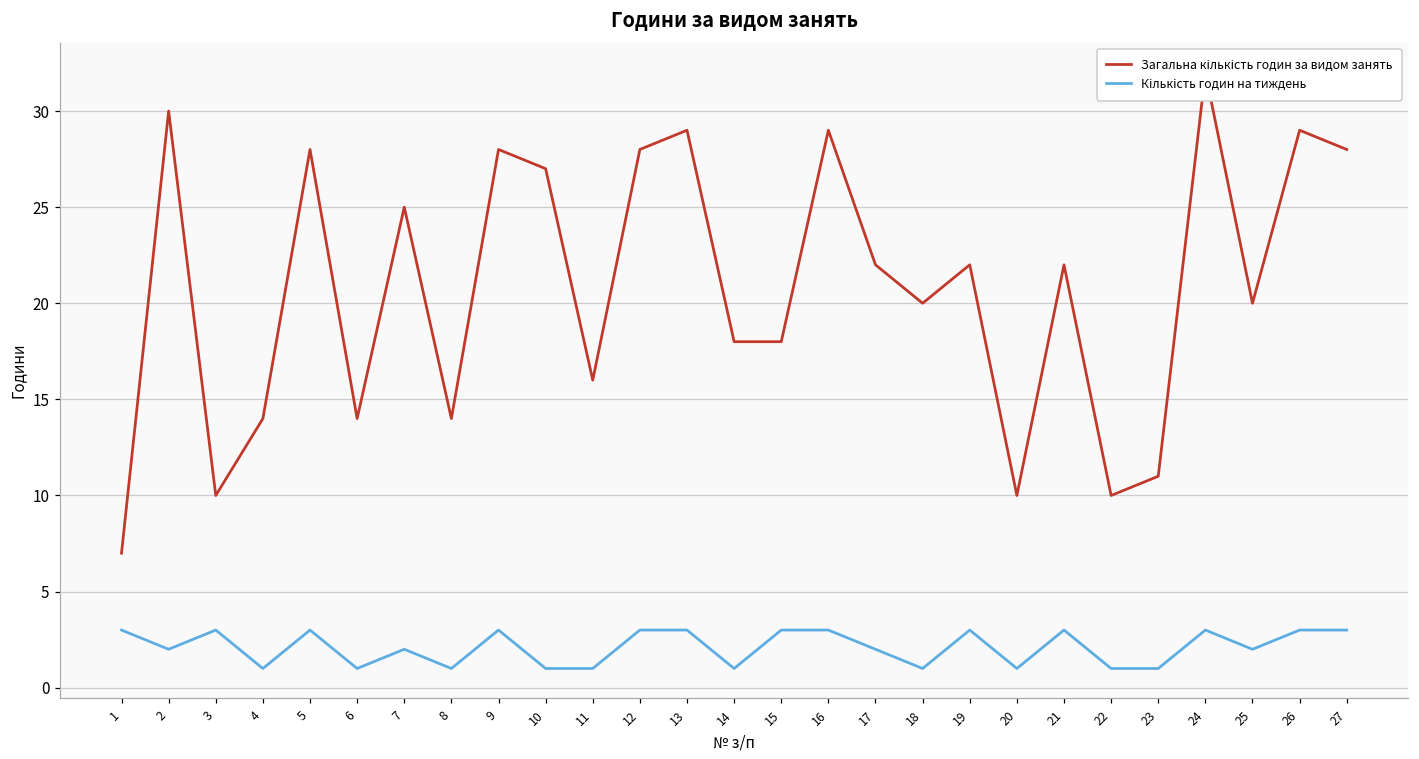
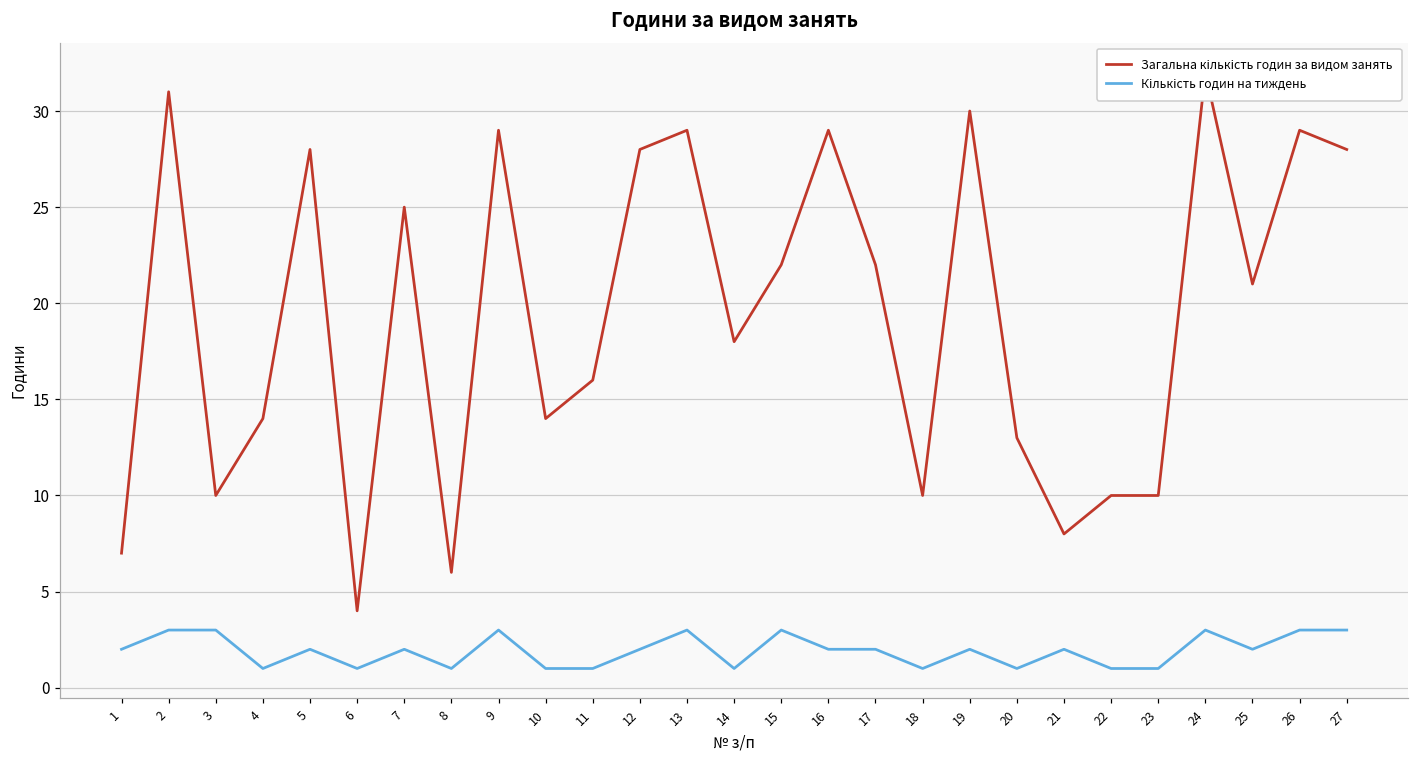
Кількість годин на тиждень, 1: 3 -> 2
Загальна кількість годин за видом занять, 2: 30 -> 31
Кількість годин на тиждень, 2: 2 -> 3
Кількість годин на тиждень, 5: 3 -> 2
Загальна кількість годин за видом занять, 6: 14 -> 4
Загальна кількість годин за видом занять, 8: 14 -> 6
Загальна кількість годин за видом занять, 9: 28 -> 29
Загальна кількість годин за видом занять, 10: 27 -> 14
Кількість годин на тиждень, 12: 3 -> 2
Загальна кількість годин за видом занять, 15: 18 -> 22
Кількість годин на тиждень, 16: 3 -> 2
Загальна кількість годин за видом занять, 18: 20 -> 10
Загальна кількість годин за видом занять, 19: 22 -> 30
Кількість годин на тиждень, 19: 3 -> 2
Загальна кількість годин за видом занять, 20: 10 -> 13
Загальна кількість годин за видом занять, 21: 22 -> 8
Кількість годин на тиждень, 21: 3 -> 2
Загальна кількість годин за видом занять, 23: 11 -> 10
Загальна кількість годин за видом занять, 25: 20 -> 21
